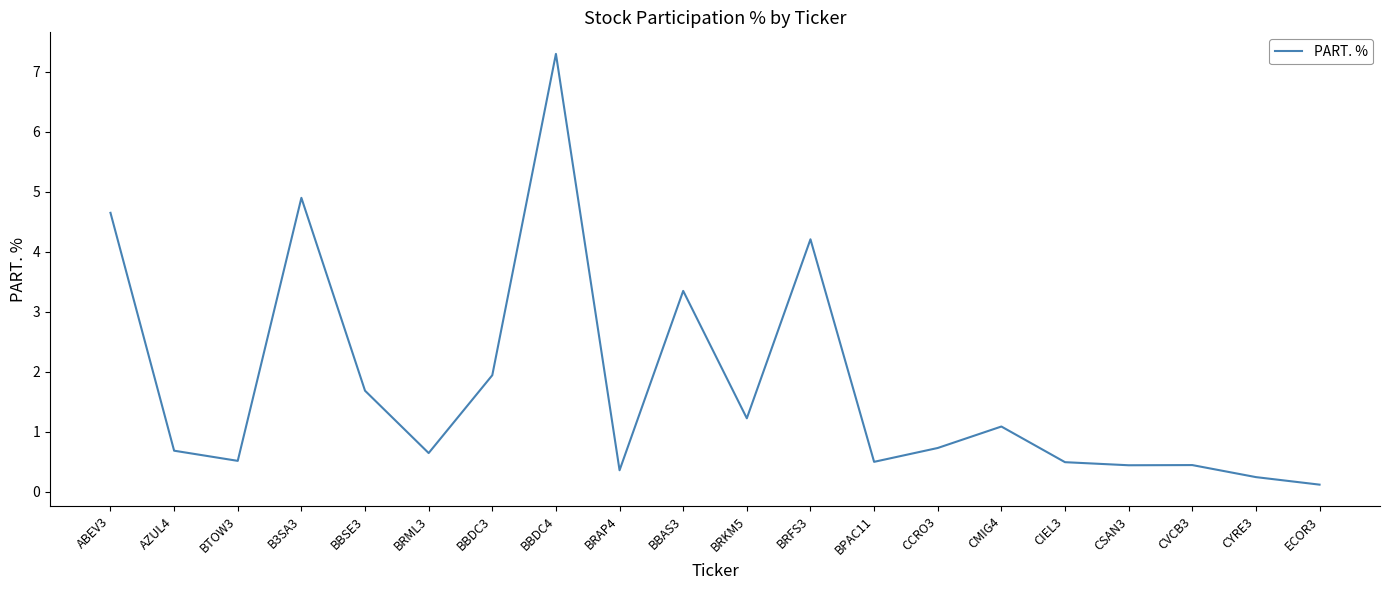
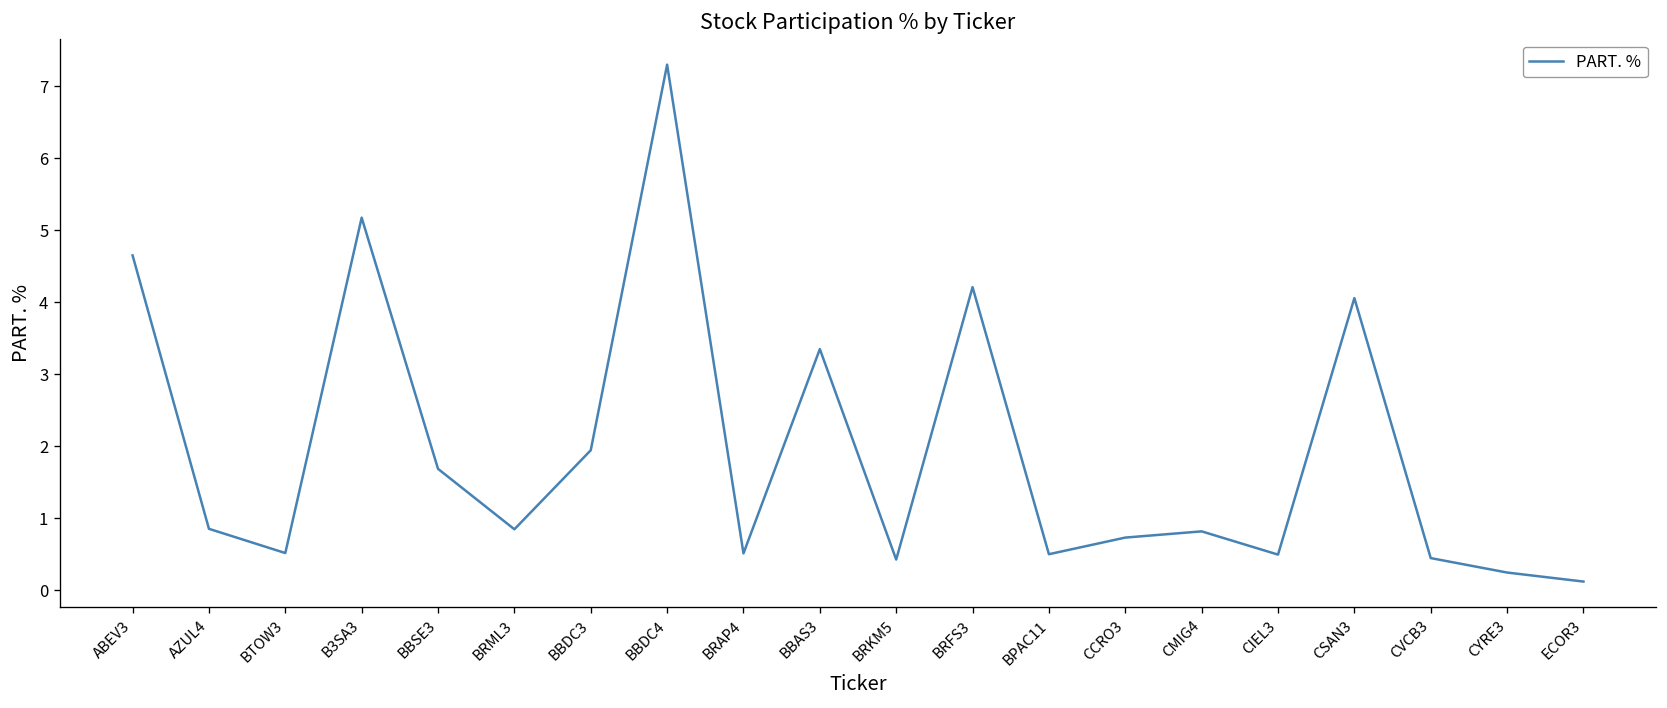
AZUL4: 0.7 -> 0.9
B3SA3: 4.9 -> 5.2
BRML3: 0.6 -> 0.8
BRAP4: 0.4 -> 0.5
BRKM5: 1.2 -> 0.4
CMIG4: 1.1 -> 0.8
CSAN3: 0.4 -> 4.1
